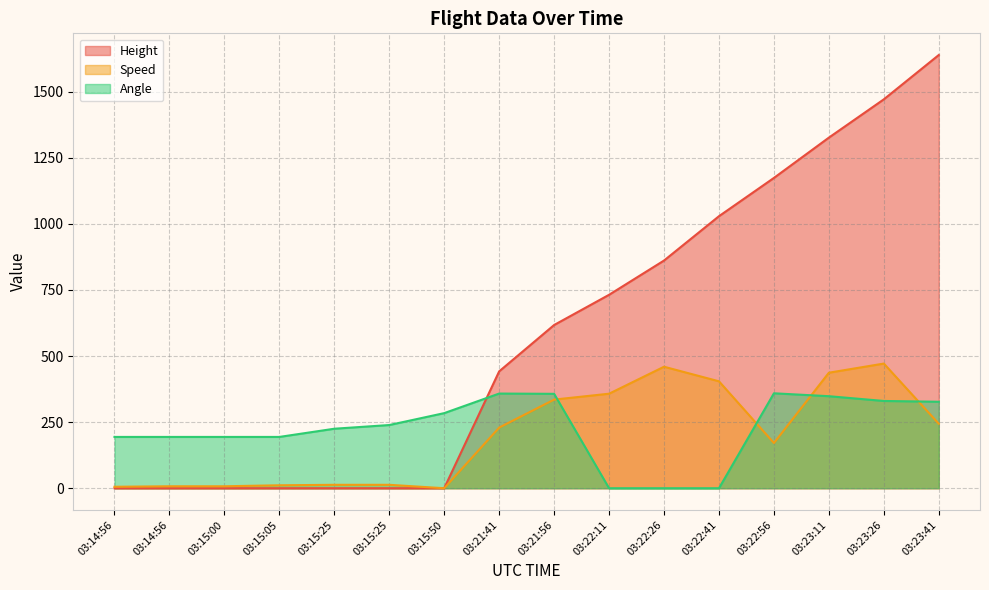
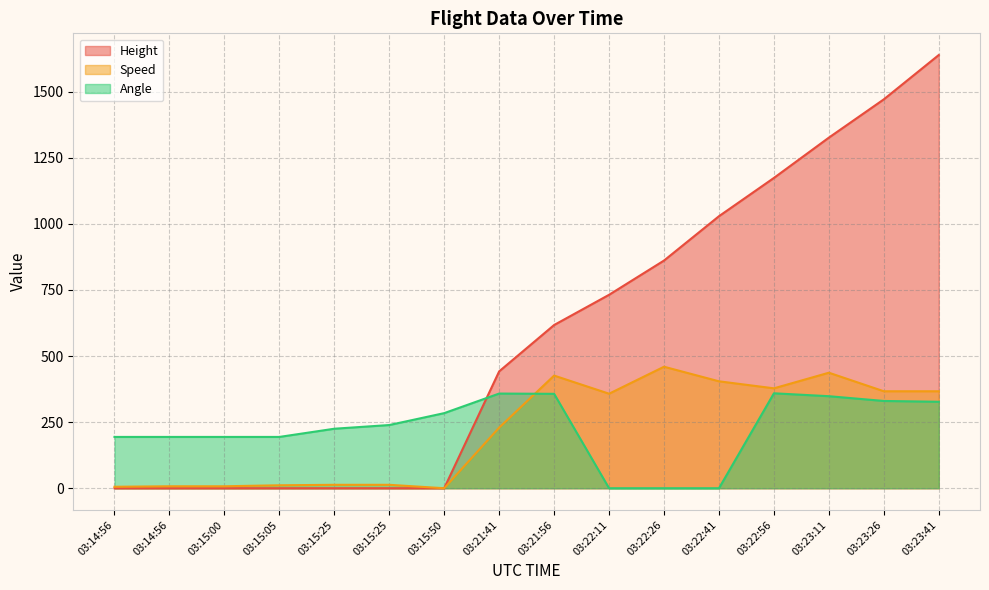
Speed, 03:21:56: 340 -> 430
Speed, 03:22:56: 170 -> 380
Speed, 03:23:26: 470 -> 370
Speed, 03:23:41: 240 -> 370
